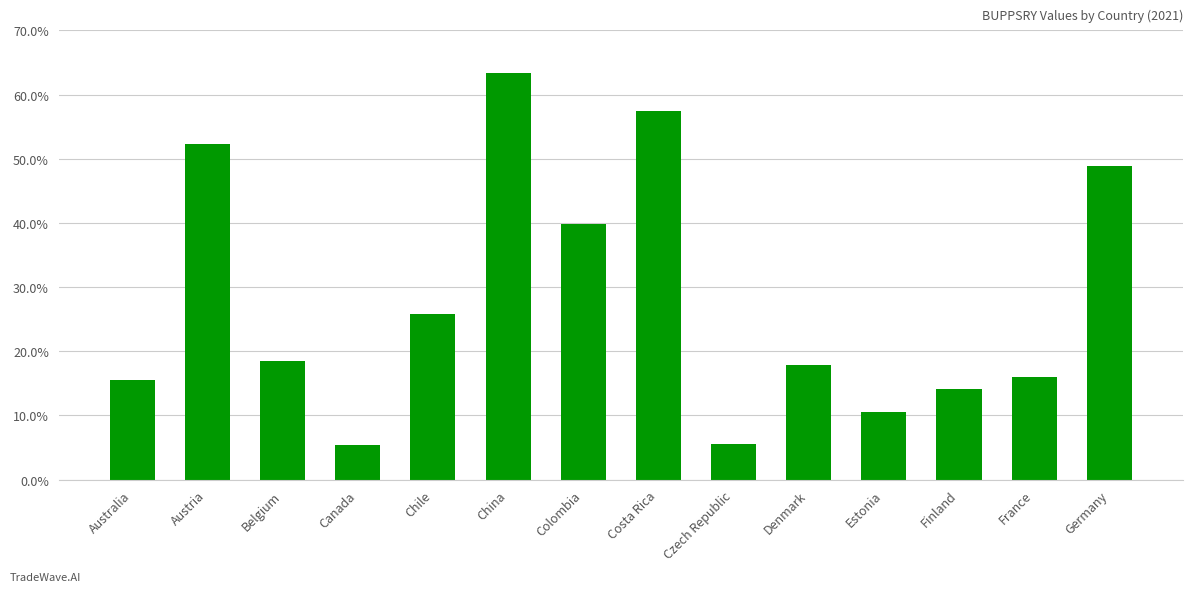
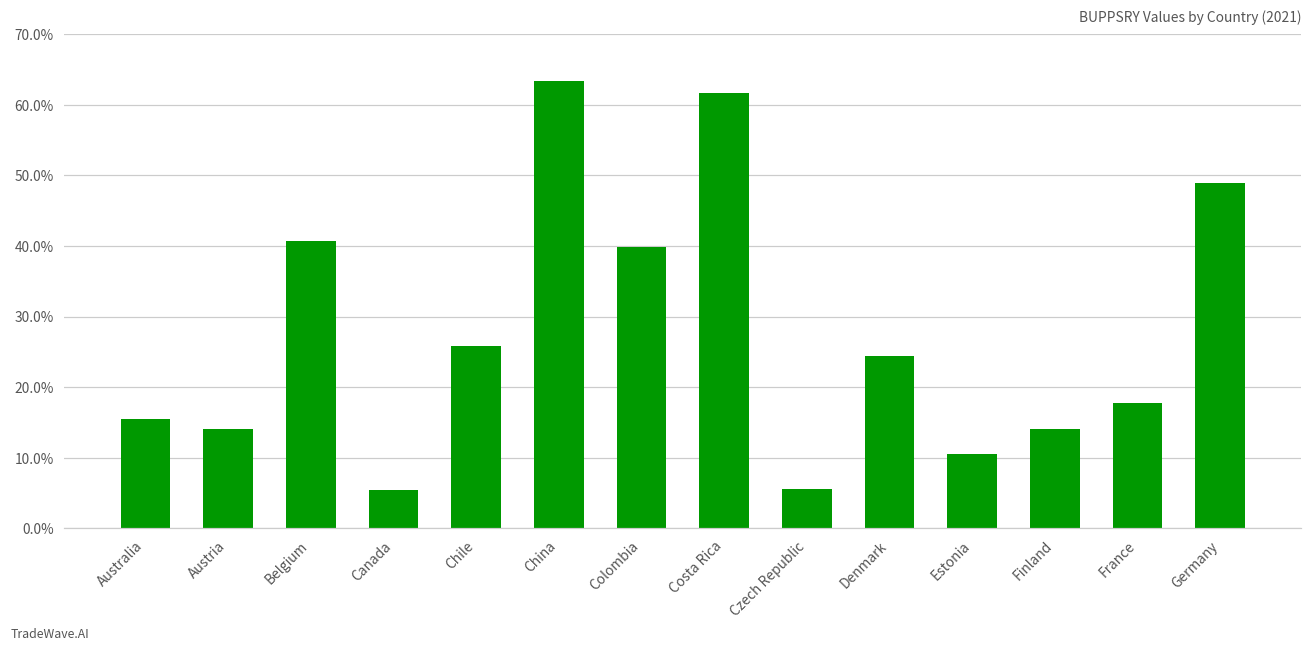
Austria: 52% -> 14%
Belgium: 18% -> 41%
Costa Rica: 57% -> 62%
Denmark: 18% -> 24%
France: 16% -> 18%
